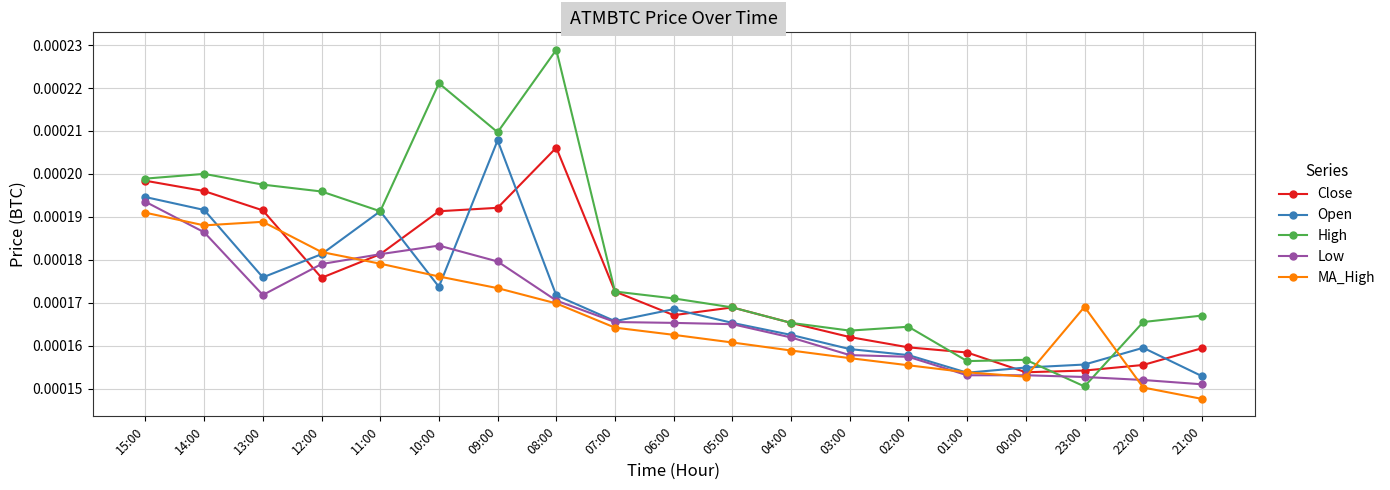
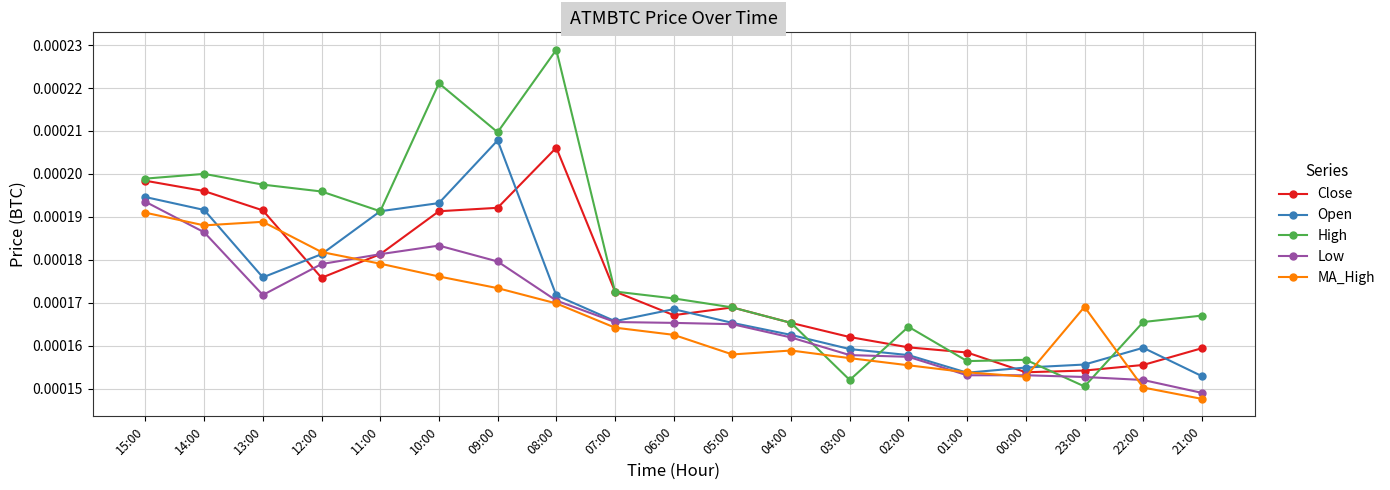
Open, 10:00: 0.000174 -> 0.000193
MA_High, 05:00: 0.000161 -> 0.000158
High, 03:00: 0.000164 -> 0.000152
Low, 21:00: 0.000151 -> 0.000149
